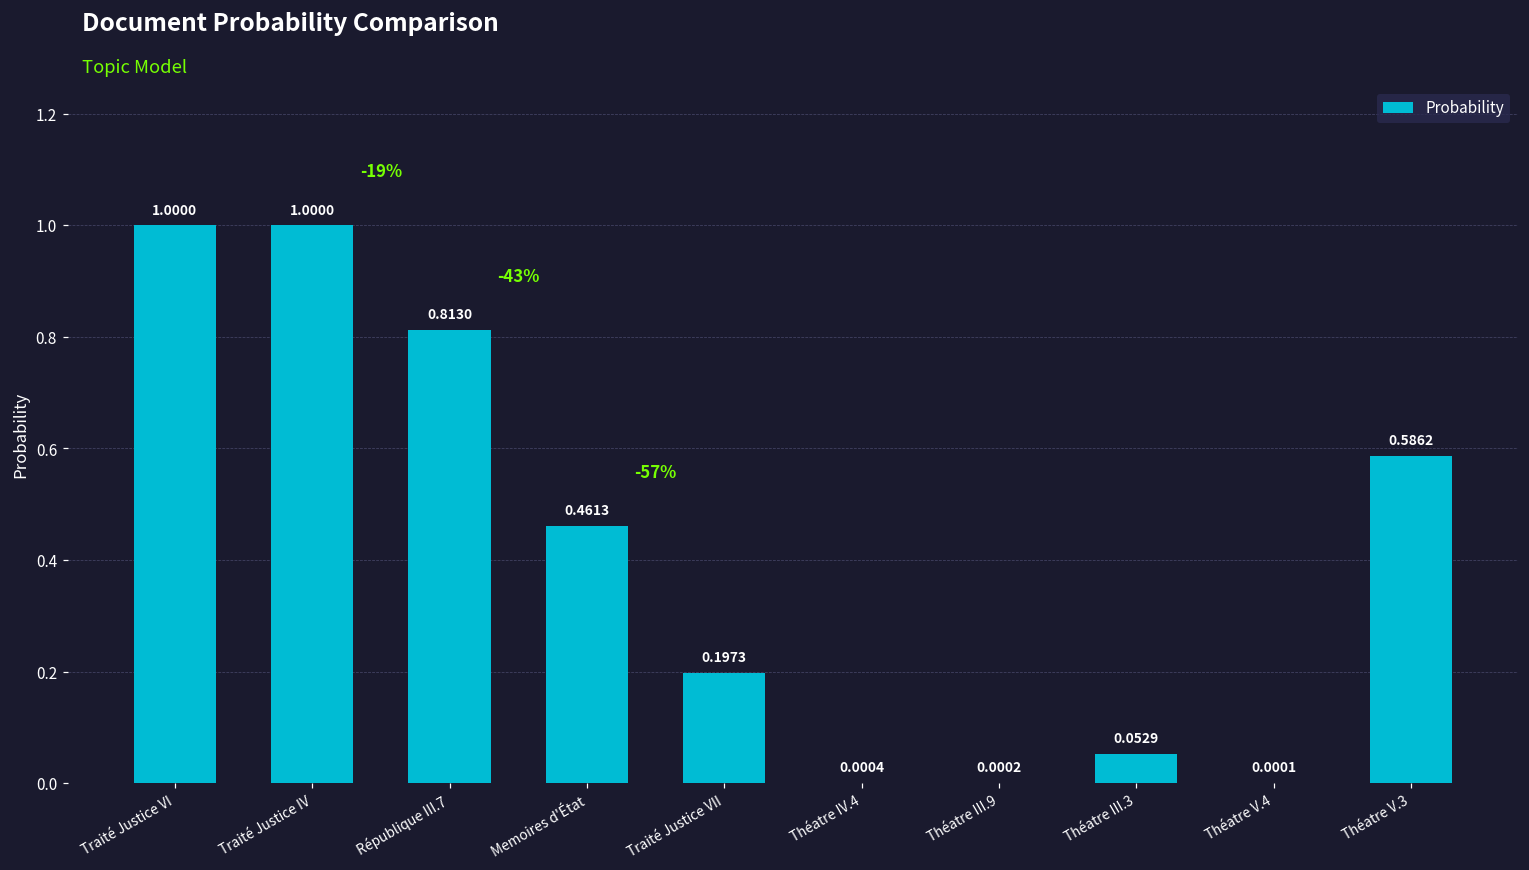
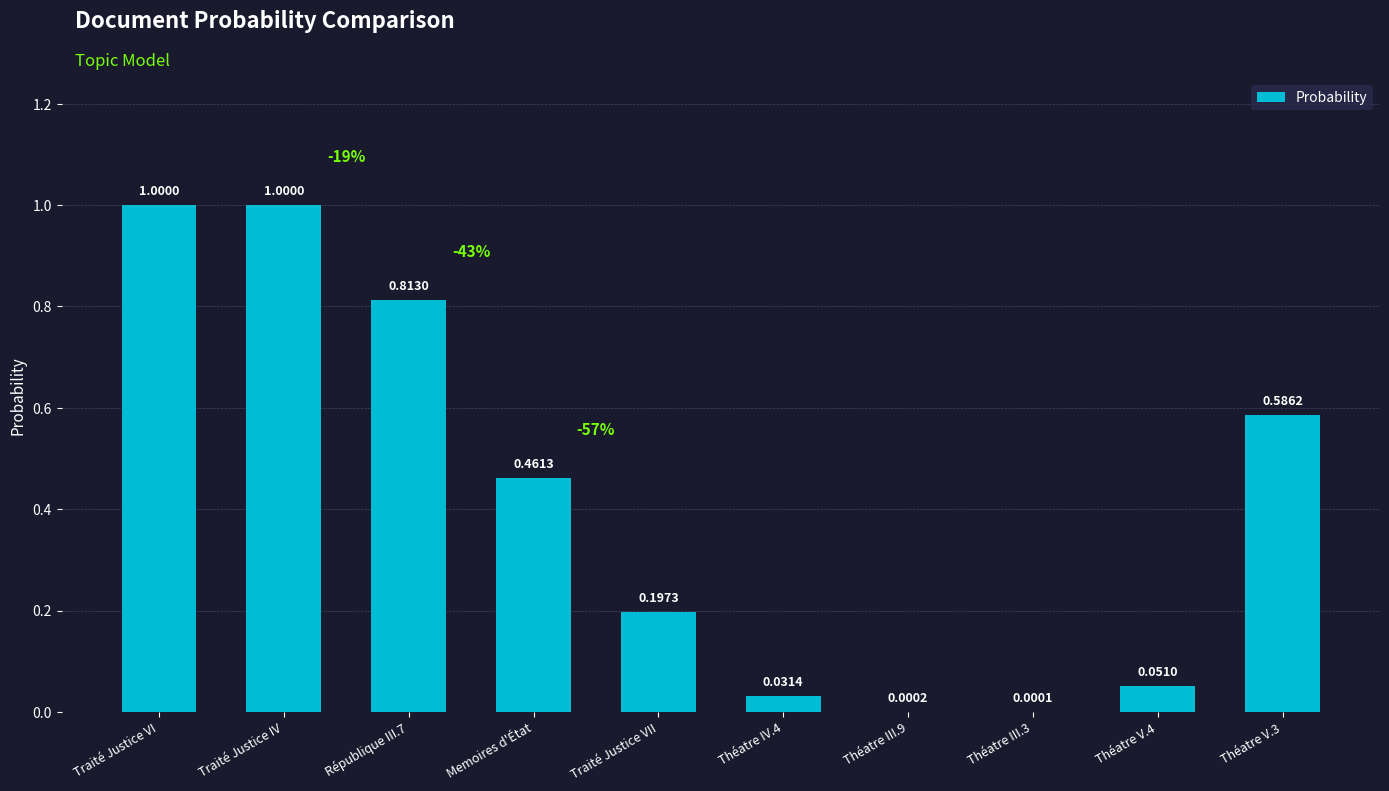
Théatre IV.4: 0.0004 -> 0.0314
Théatre III.3: 0.0529 -> 0.0001
Théatre V.4: 0.0001 -> 0.0510
